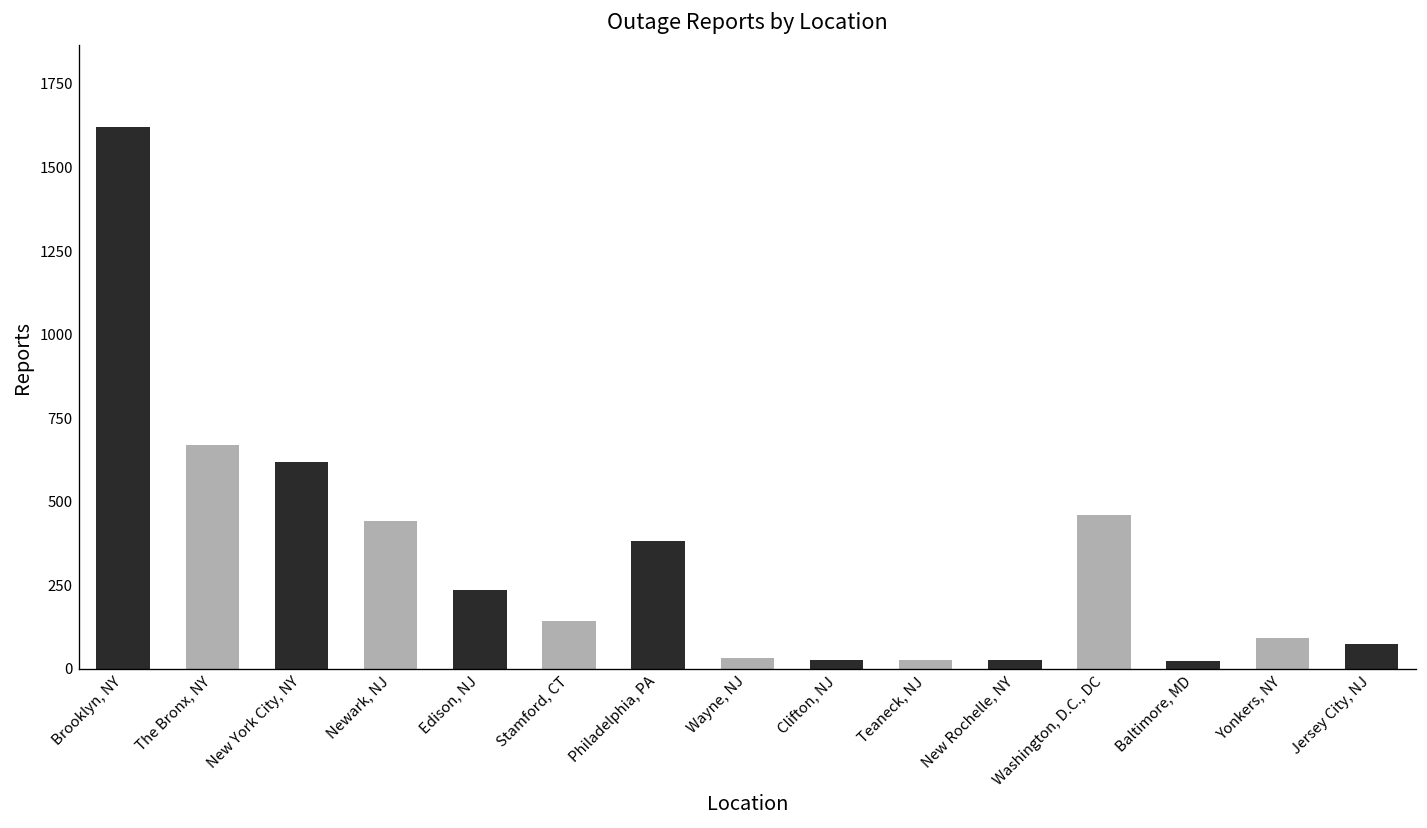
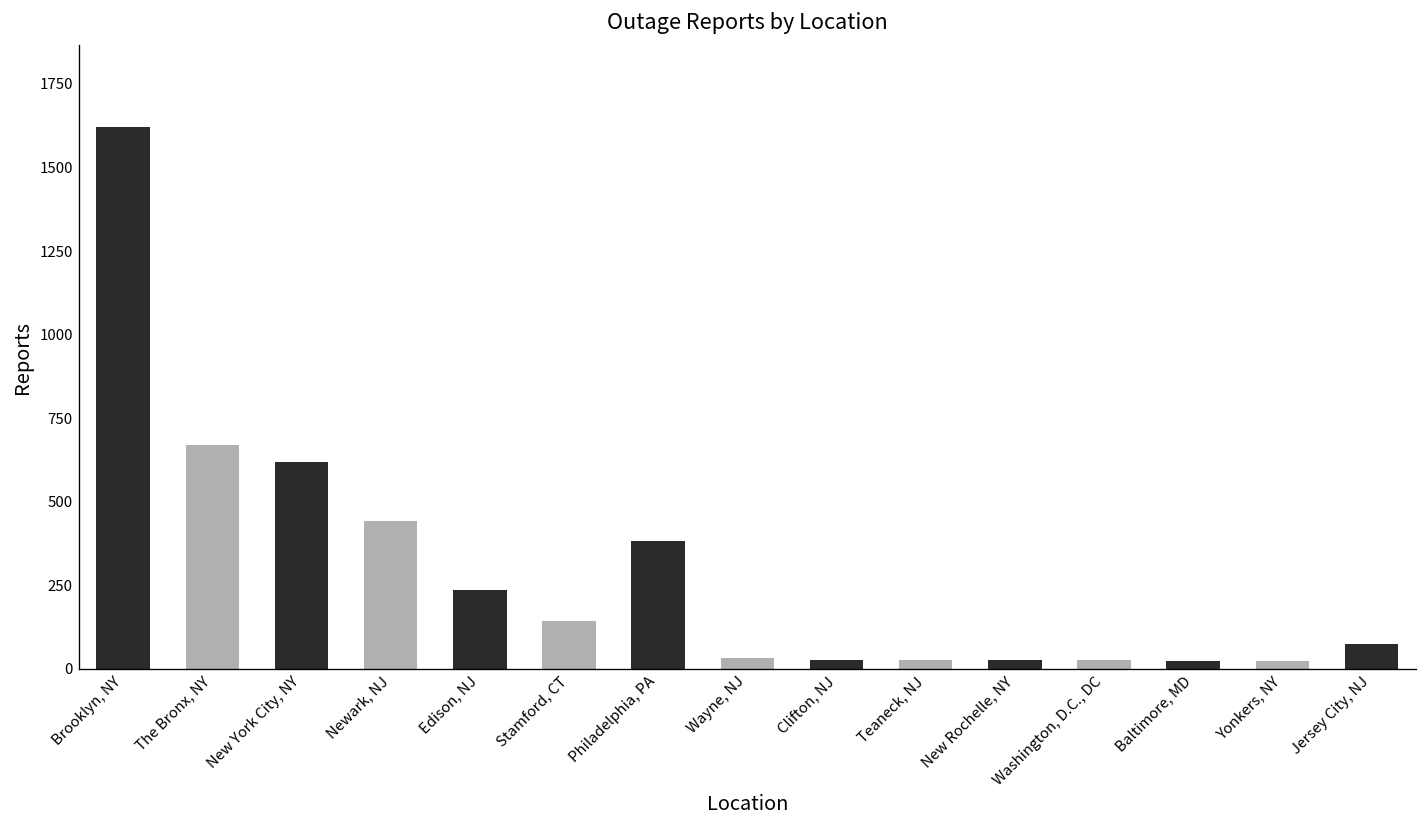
Washington, D.C., DC: 460 -> 30
Yonkers, NY: 90 -> 20
